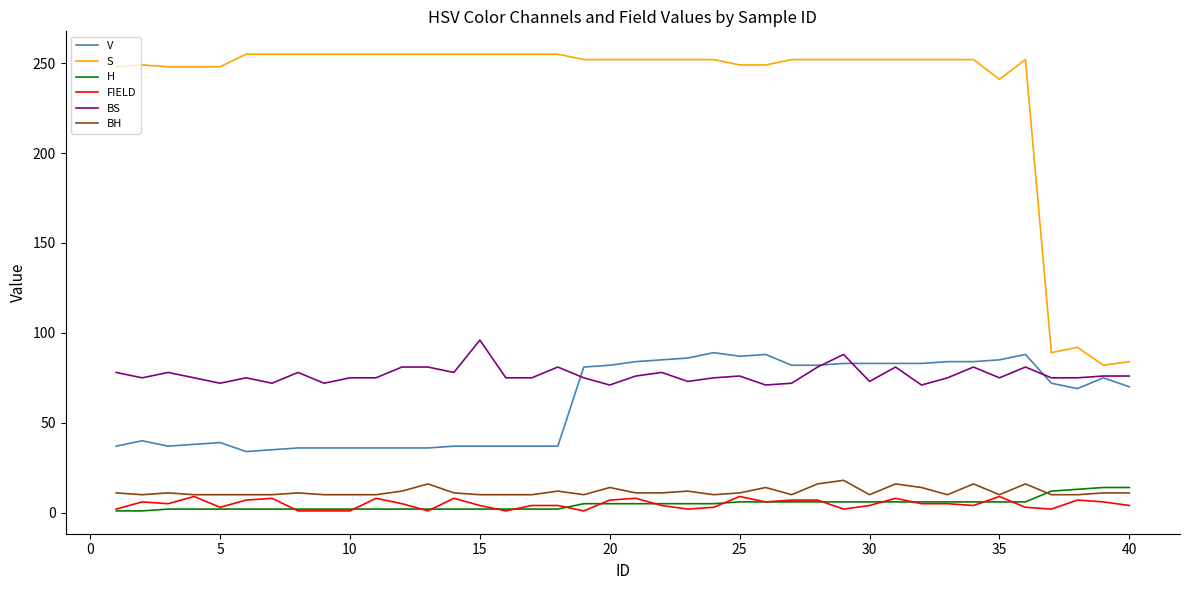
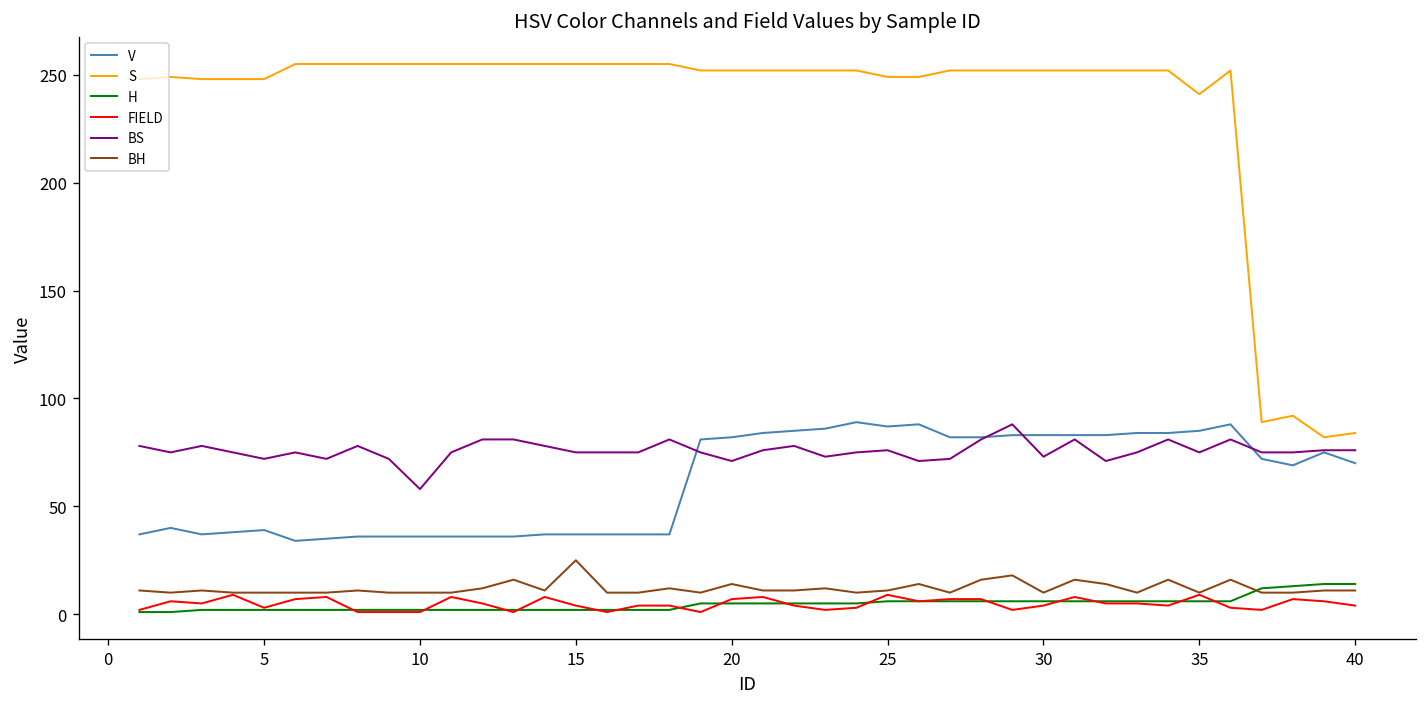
BS, 10: 75 -> 58
BS, 15: 96 -> 75
BH, 15: 10 -> 25
